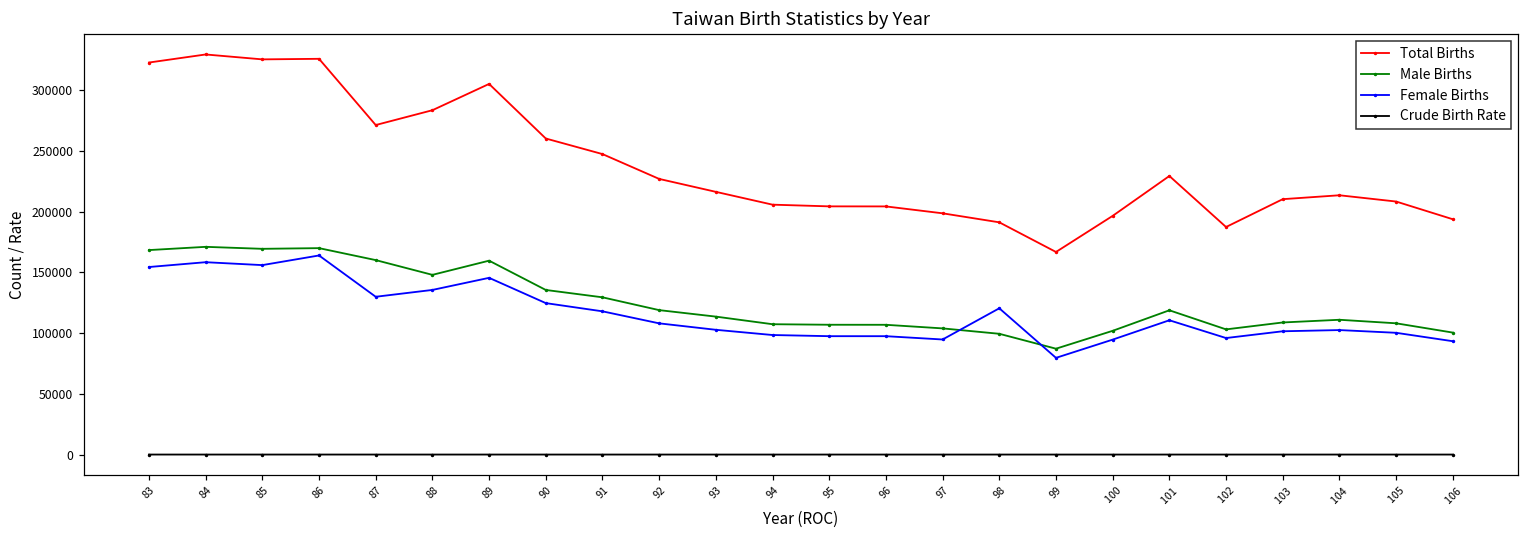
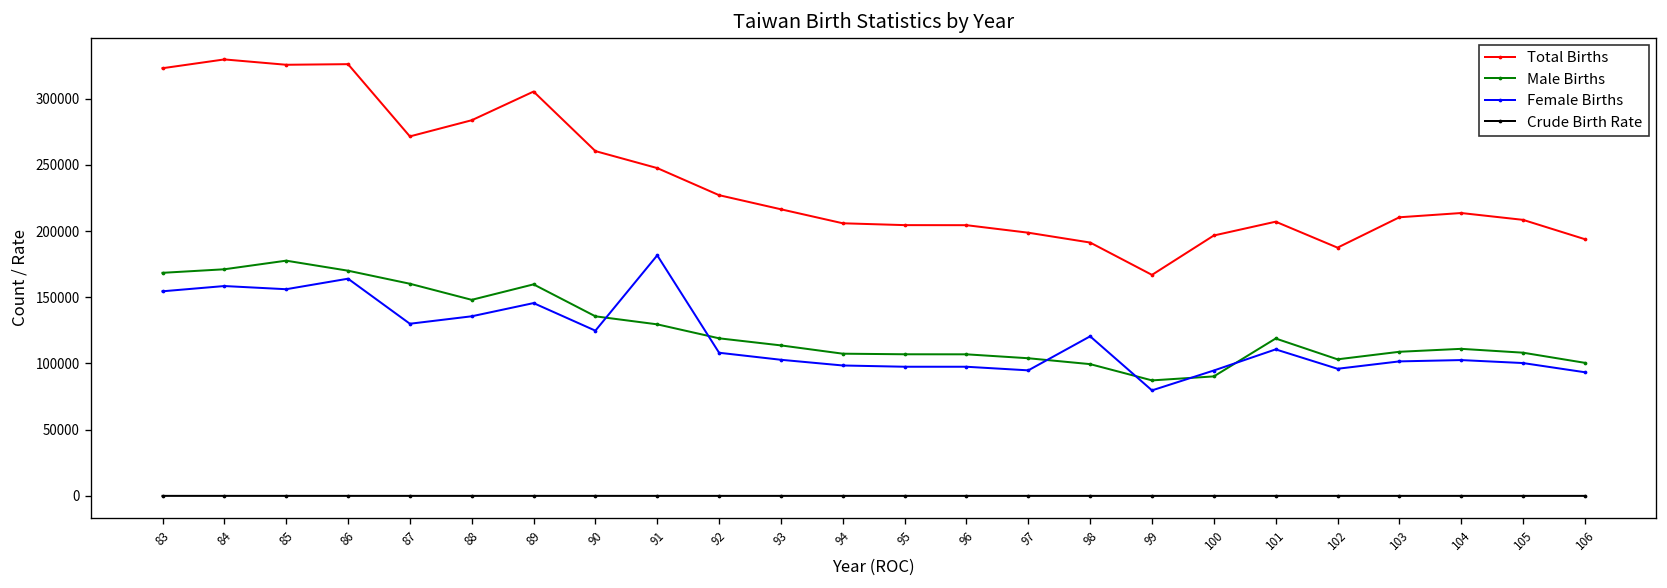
Male Births, 85: 169000 -> 178000
Female Births, 91: 118000 -> 182000
Male Births, 100: 102000 -> 90000
Total Births, 101: 229000 -> 207000
